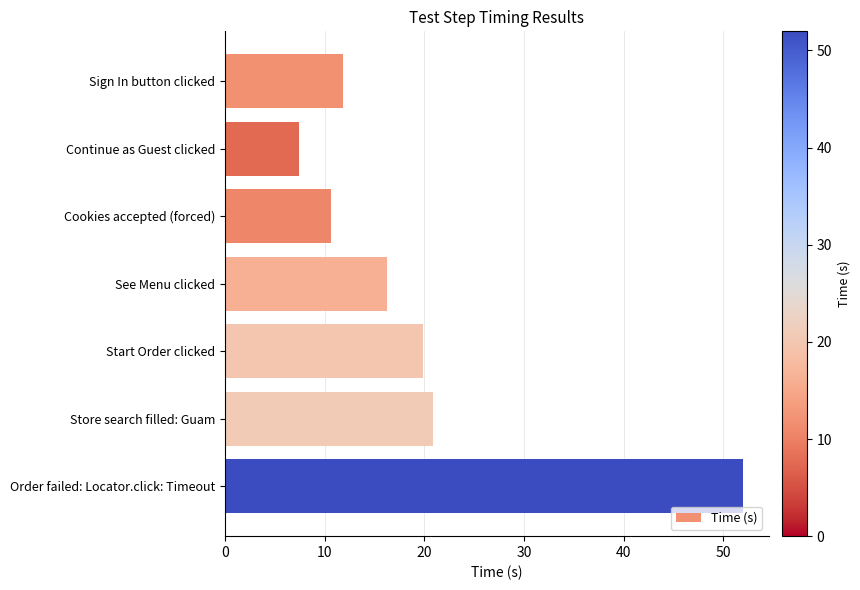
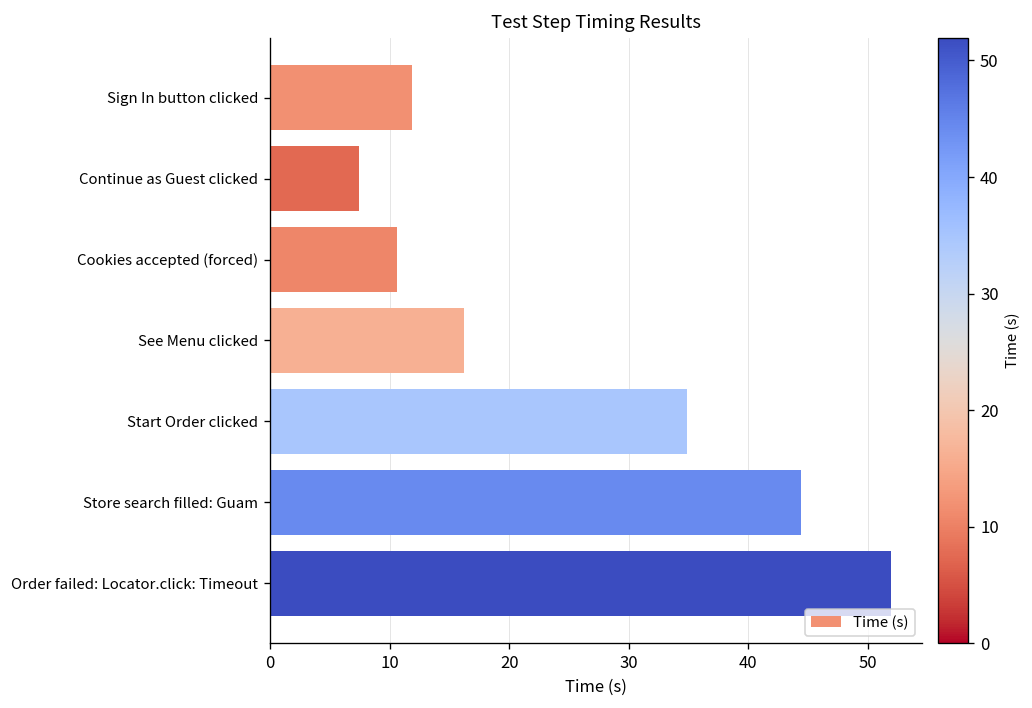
Start Order clicked: 20 -> 35
Store search filled: Guam: 21 -> 44
